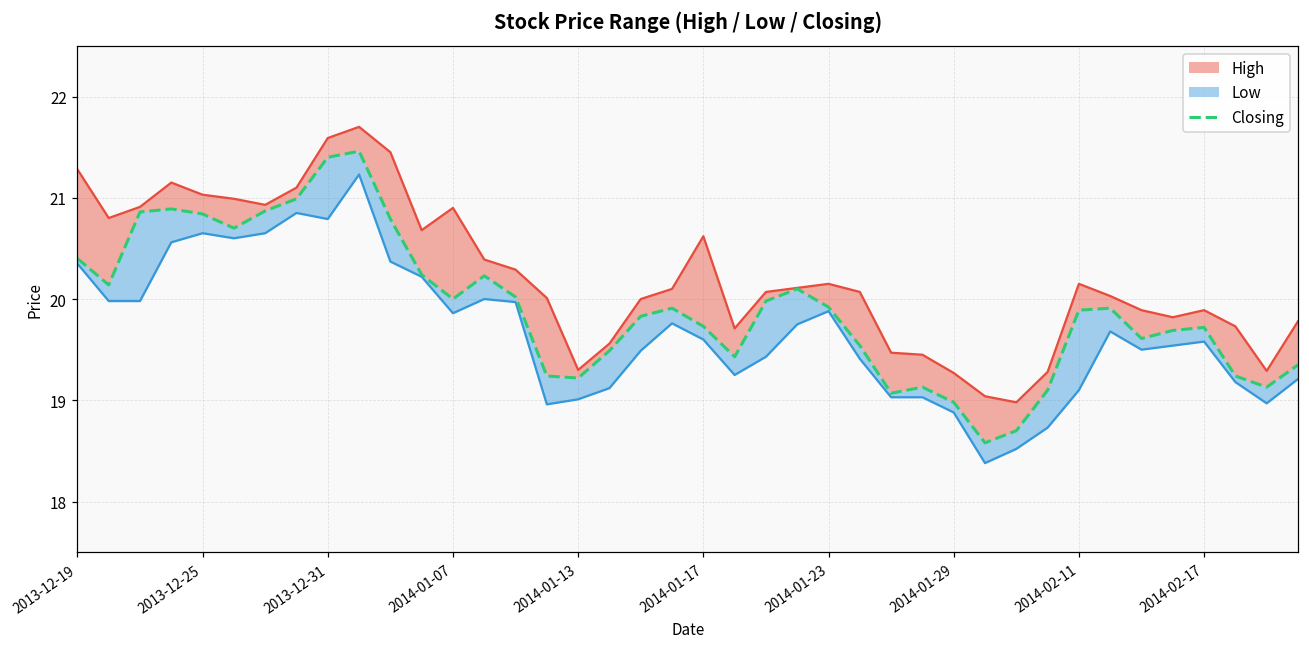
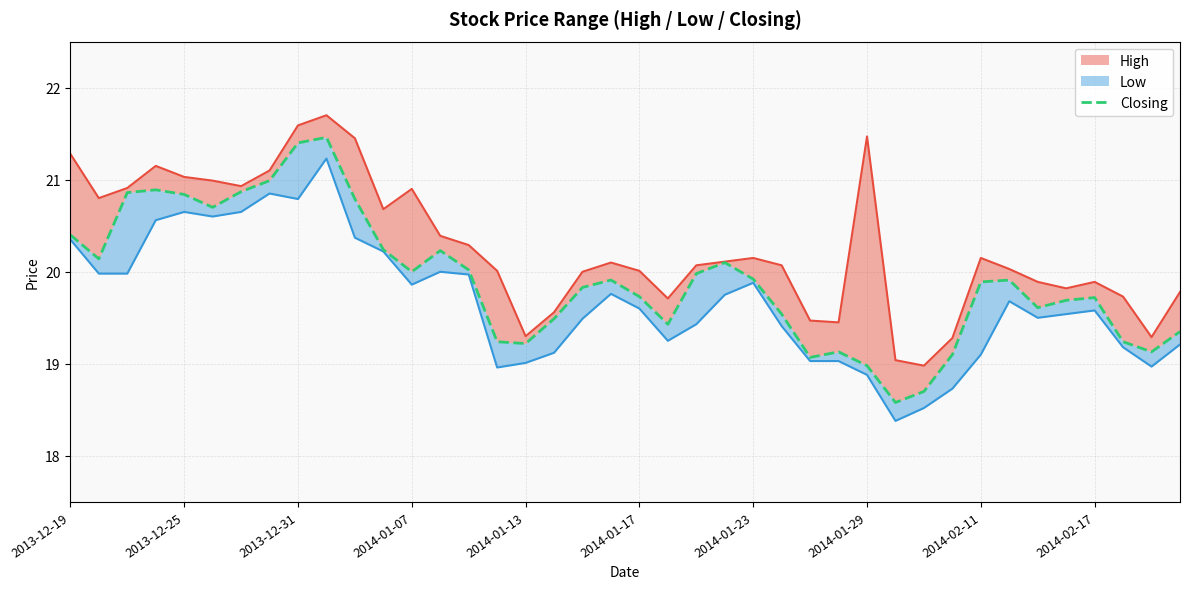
High, 2014-01-17: 20.6 -> 20.0
High, 2014-01-29: 19.3 -> 21.5
